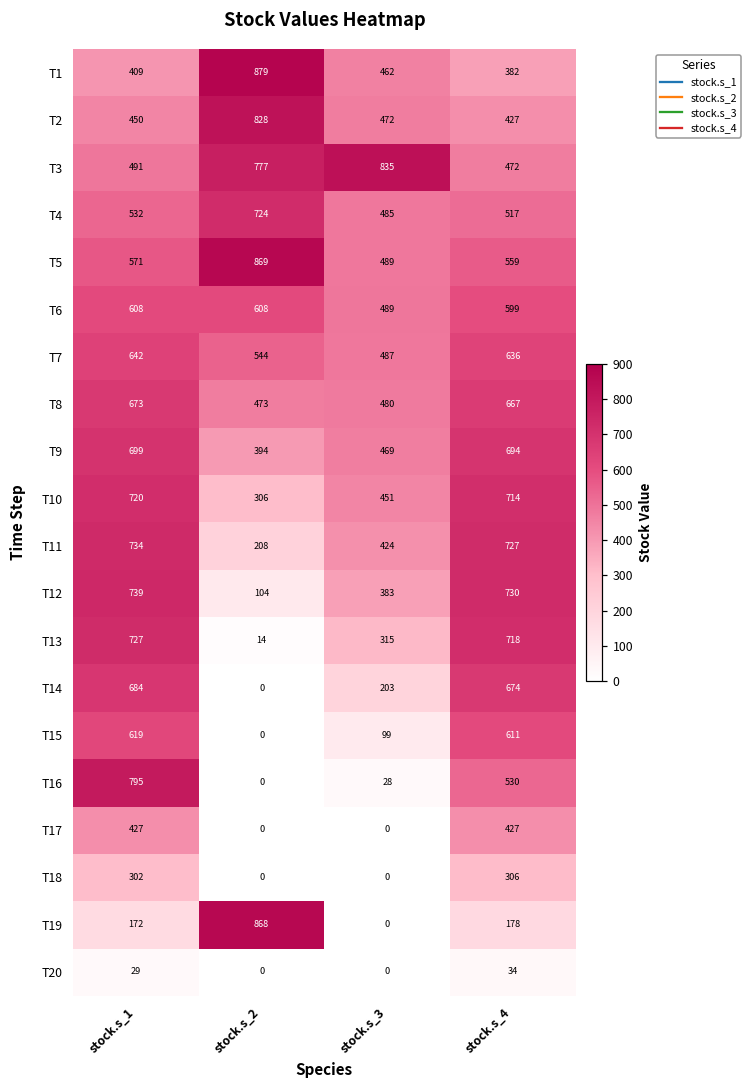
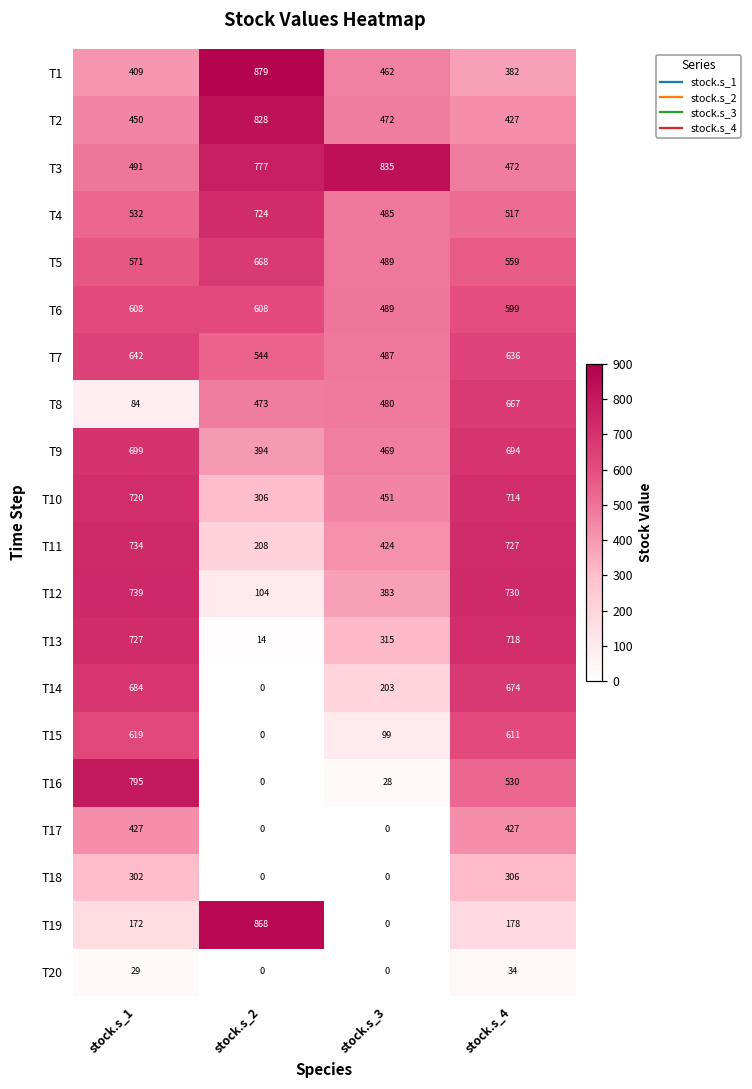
T5, stock.s_2: 869 -> 668
T8, stock.s_1: 673 -> 84
